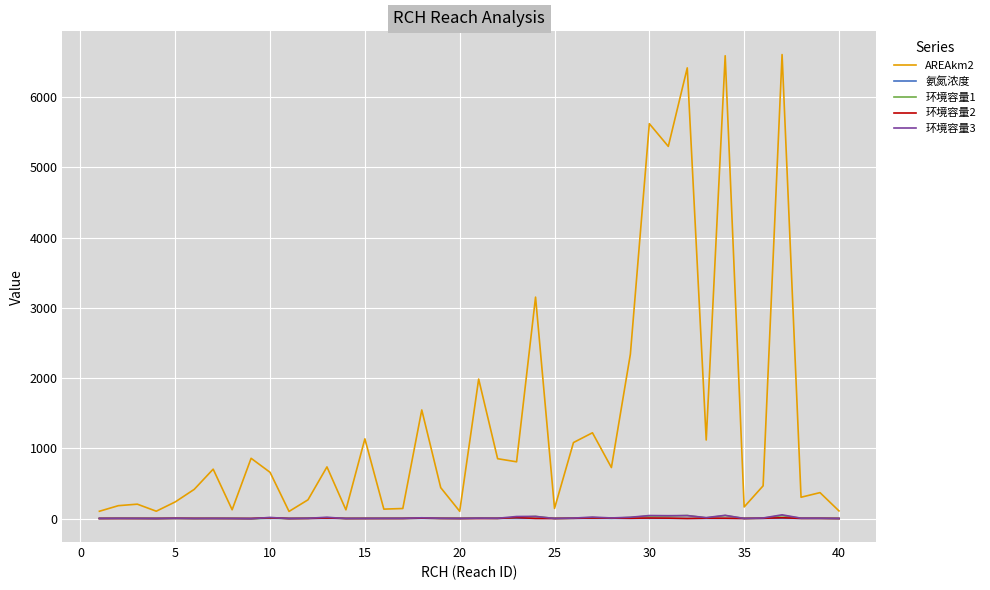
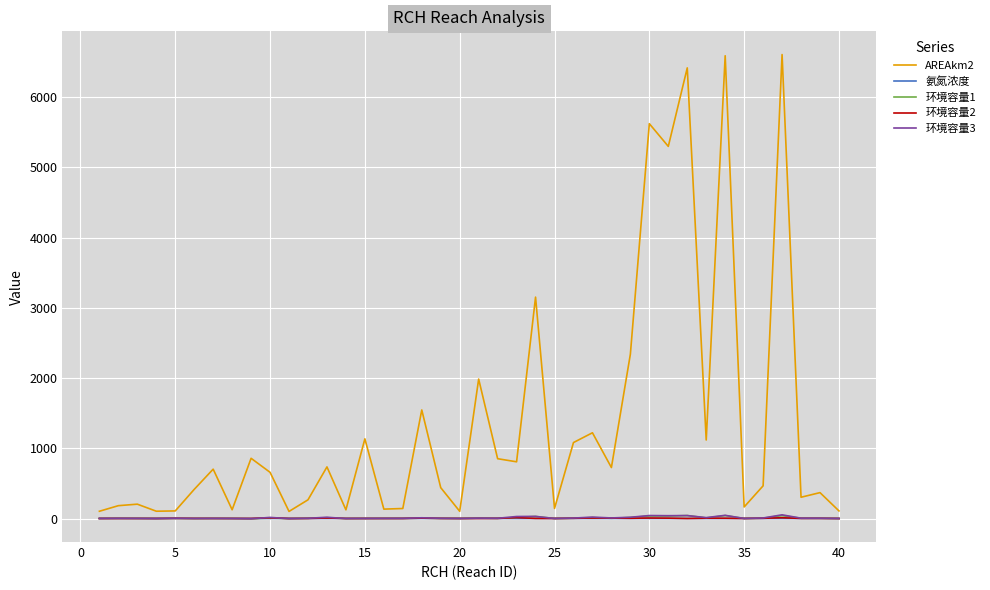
AREAkm2, 5: 200 -> 100
